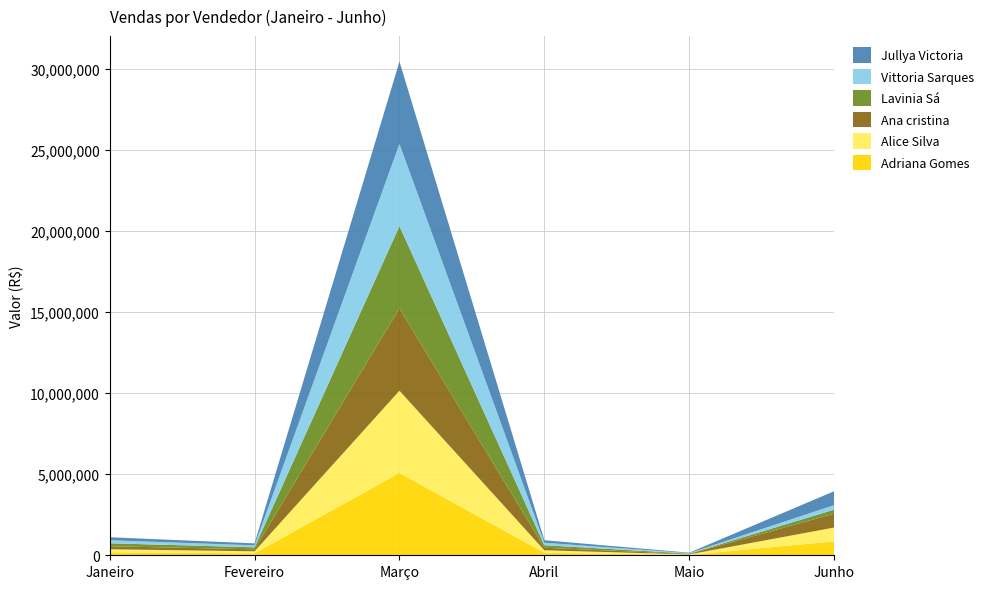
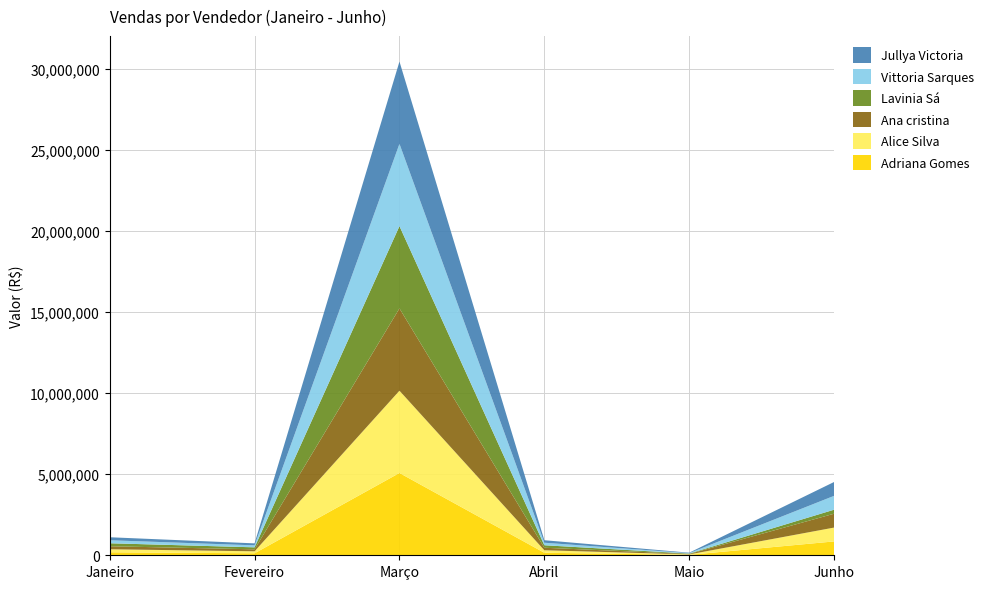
Vittoria Sarques, Junho: 300,000 -> 900,000
